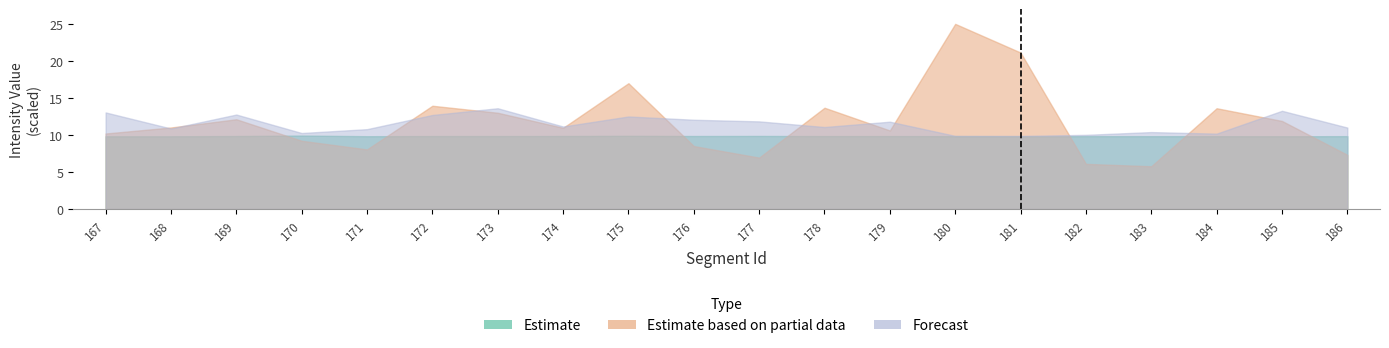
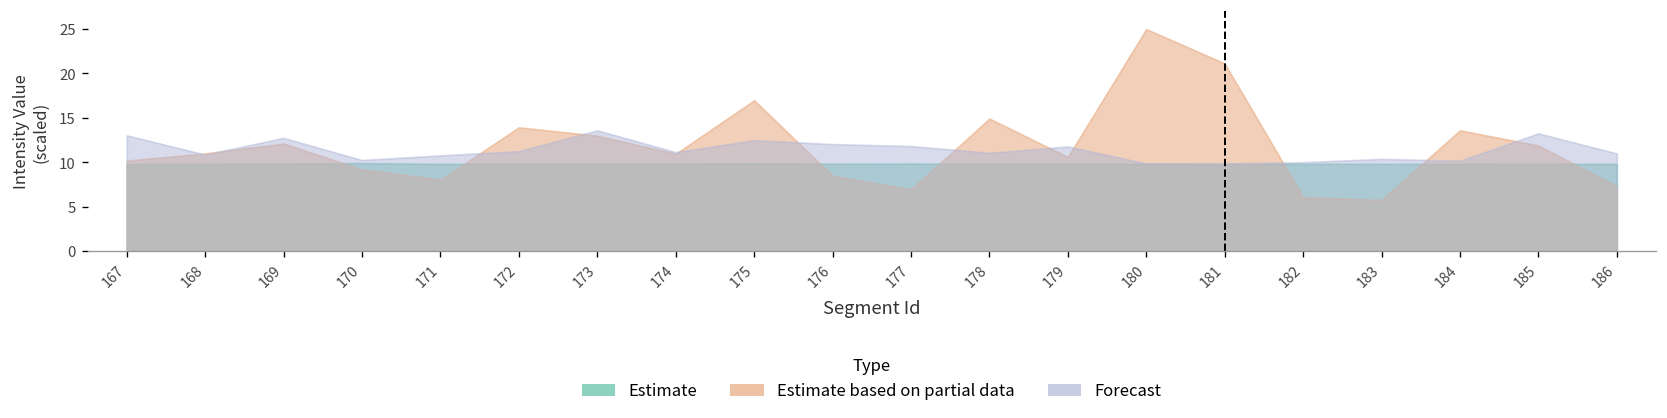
Forecast, 172: 13 -> 11
Estimate based on partial data, 178: 14 -> 15
